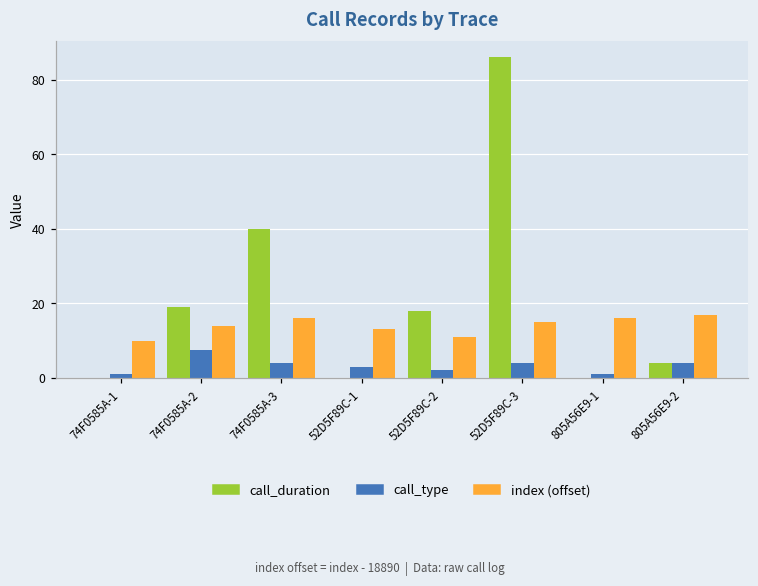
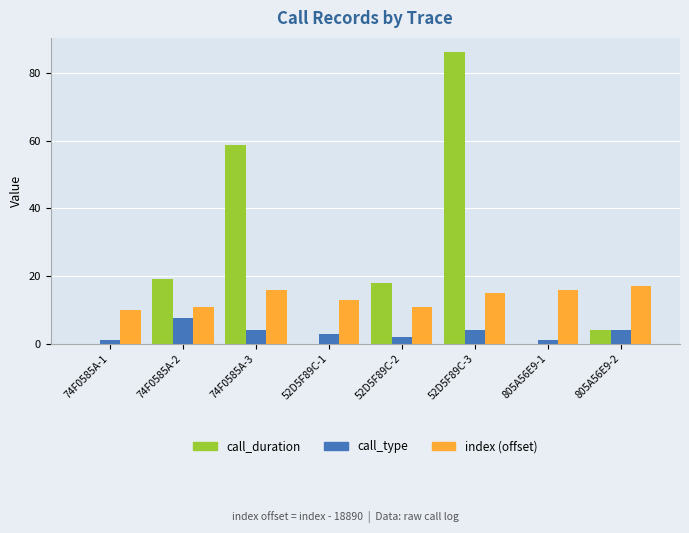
index (offset), 74F0585A-2: 14 -> 11
call_duration, 74F0585A-3: 40 -> 59
